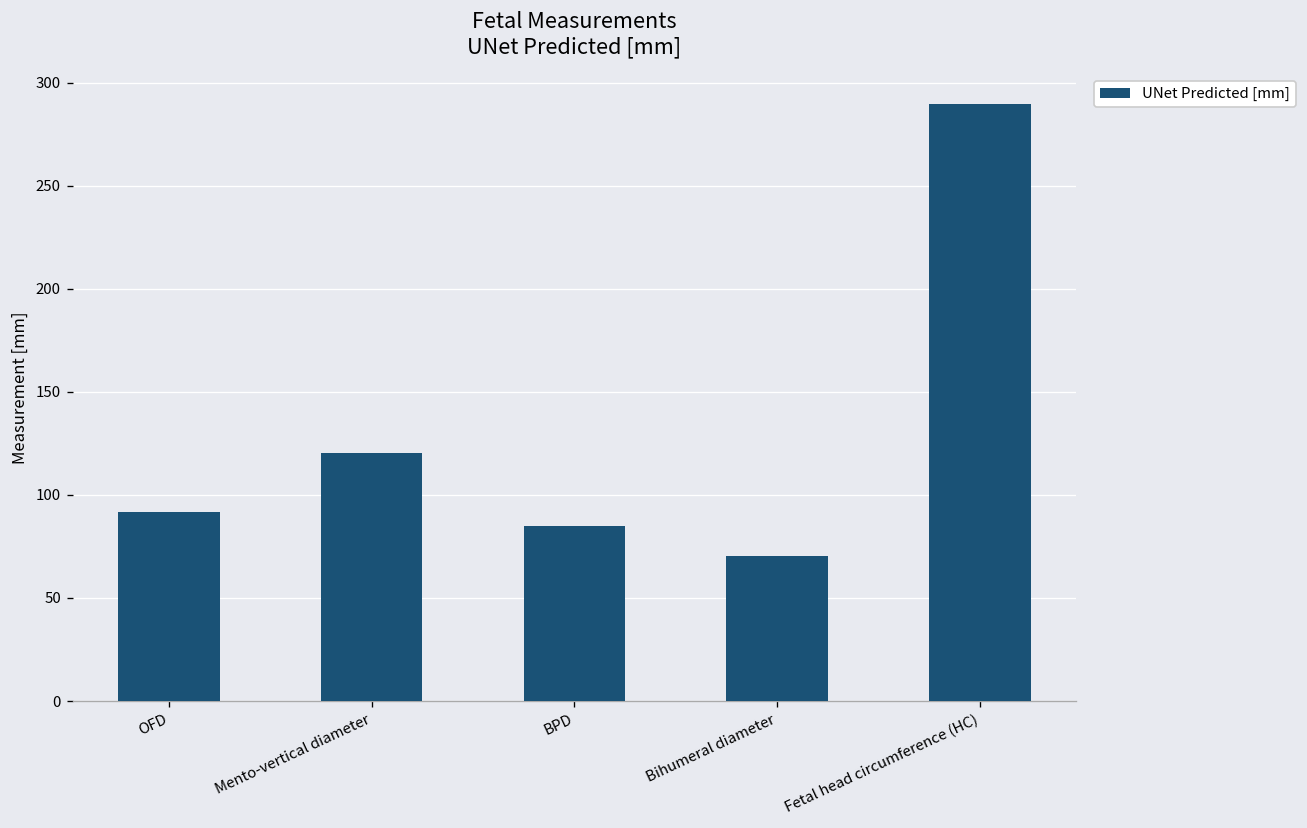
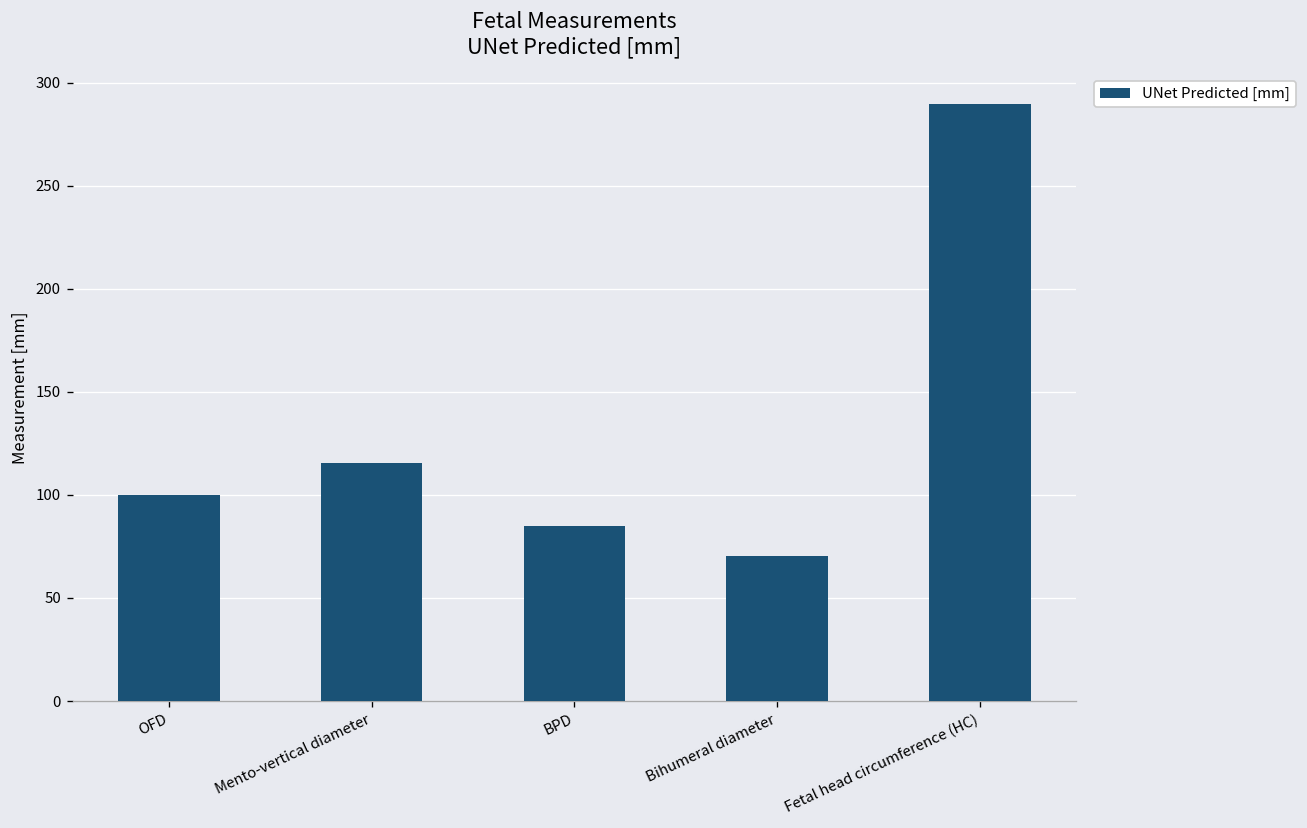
OFD: 92 -> 100
Mento-vertical diameter: 120 -> 115
